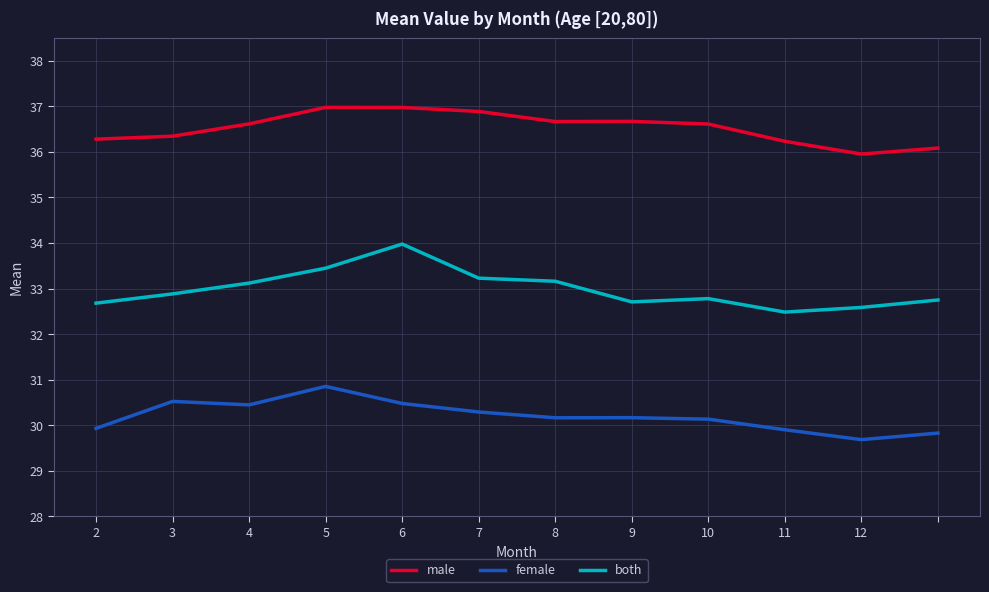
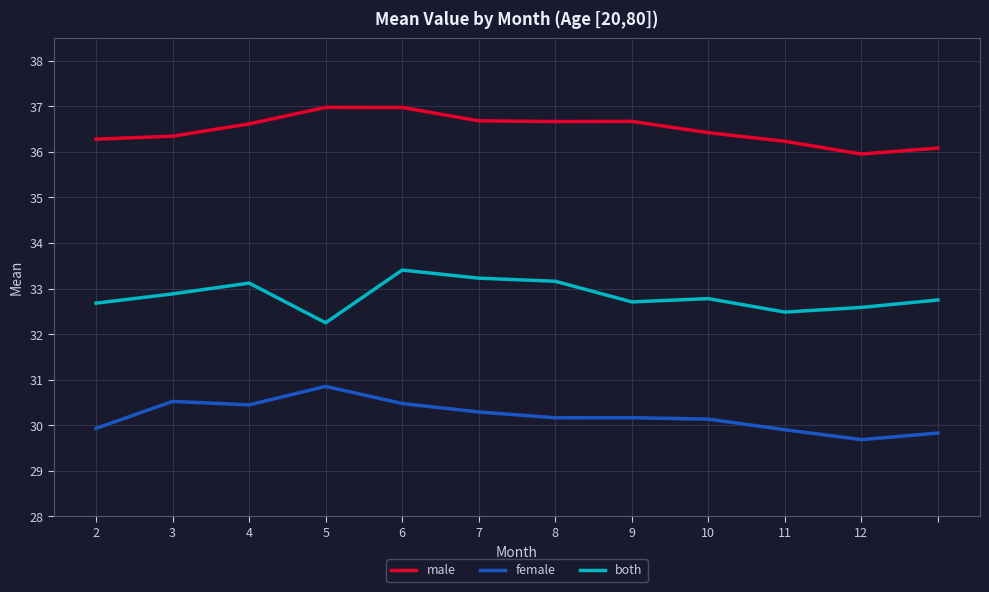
both, 5: 33.4 -> 32.2
both, 6: 34.0 -> 33.4
male, 7: 36.9 -> 36.7
male, 10: 36.6 -> 36.4
